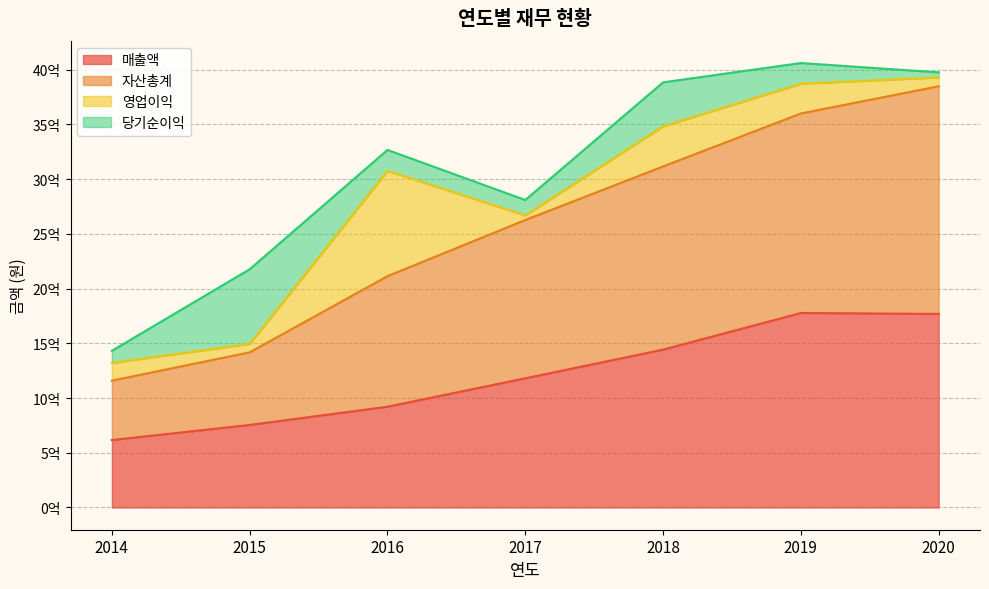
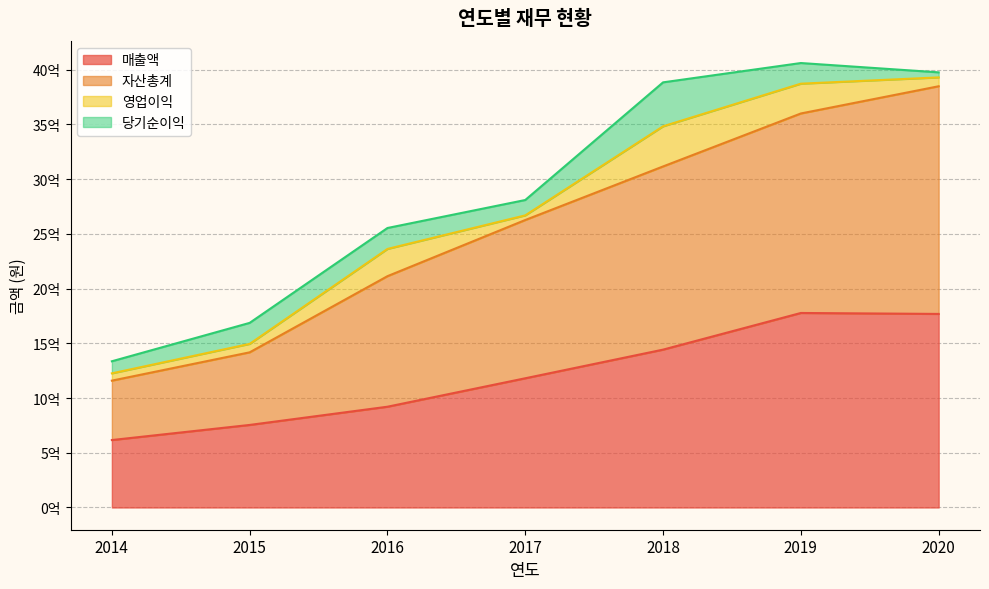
영업이익, 2014: 1.6억 -> 0.7억
당기순이익, 2015: 6.8억 -> 1.9억
영업이익, 2016: 9.6억 -> 2.5억
